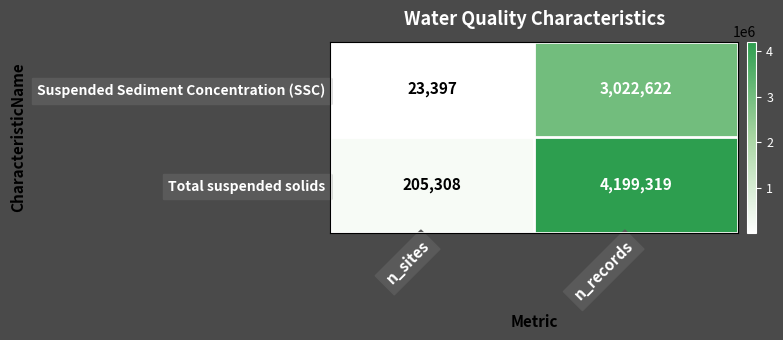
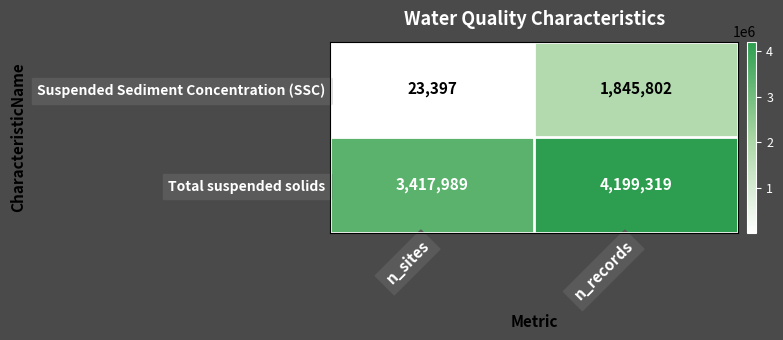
Suspended Sediment Concentration (SSC), n_records: 3,022,622 -> 1,845,802
Total suspended solids, n_sites: 205,308 -> 3,417,989
